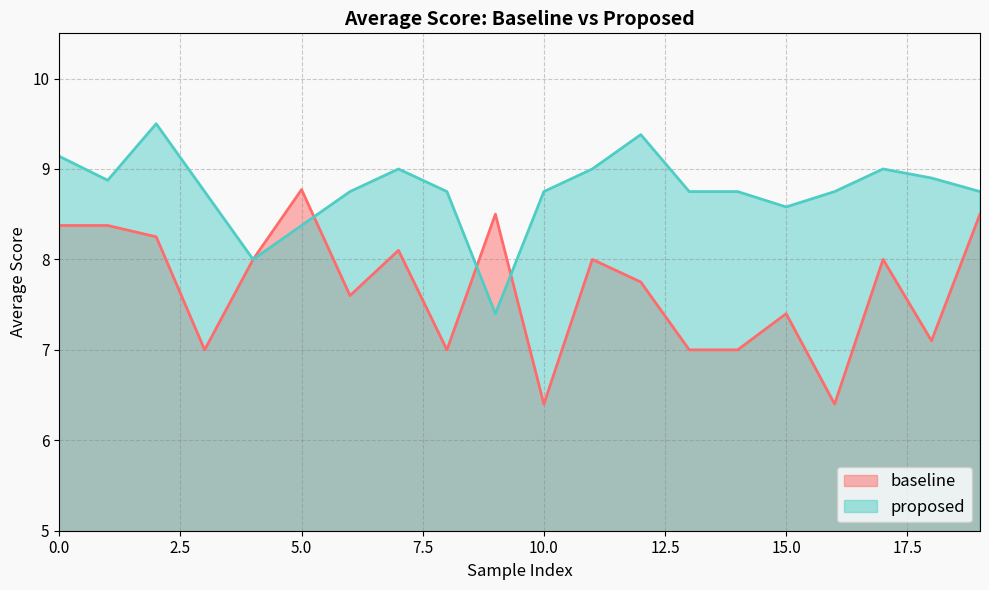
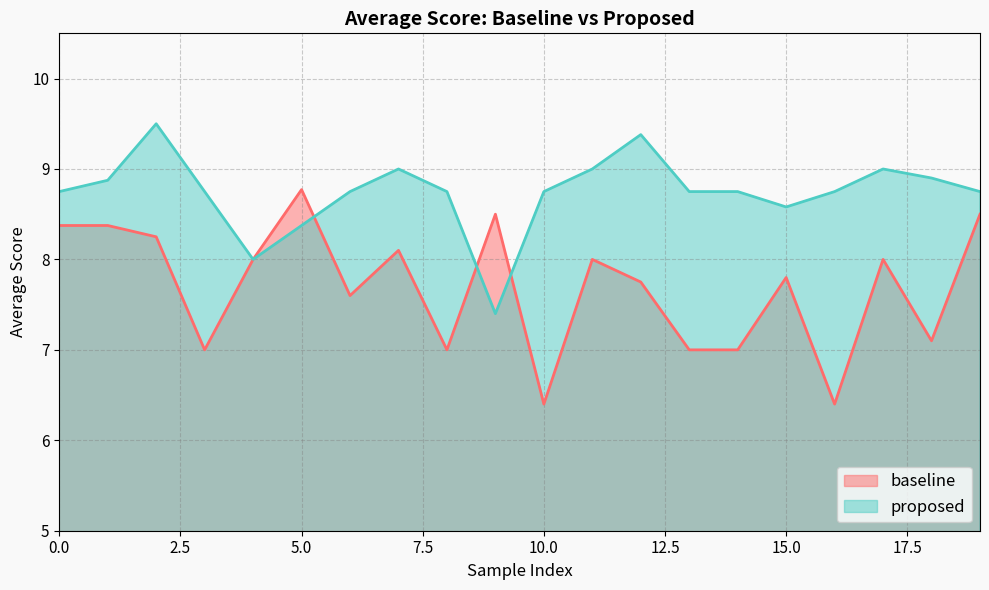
proposed, 0.0: 9.1 -> 8.8
baseline, 15.0: 7.4 -> 7.8
